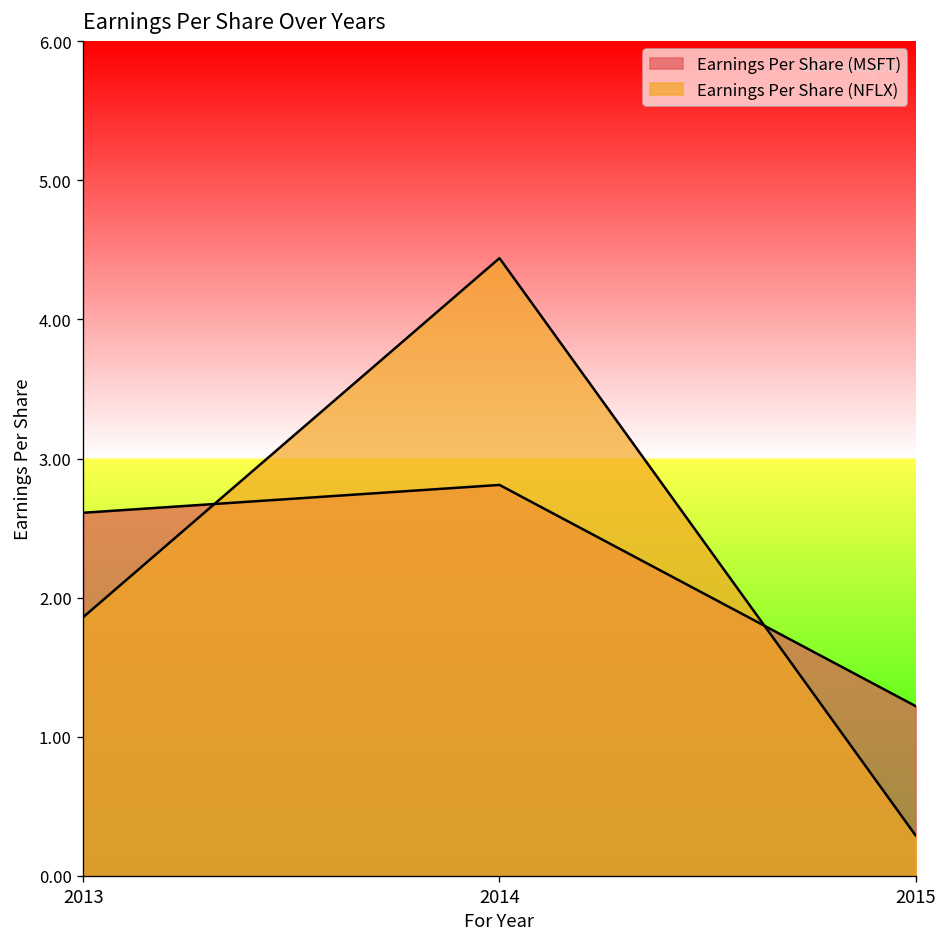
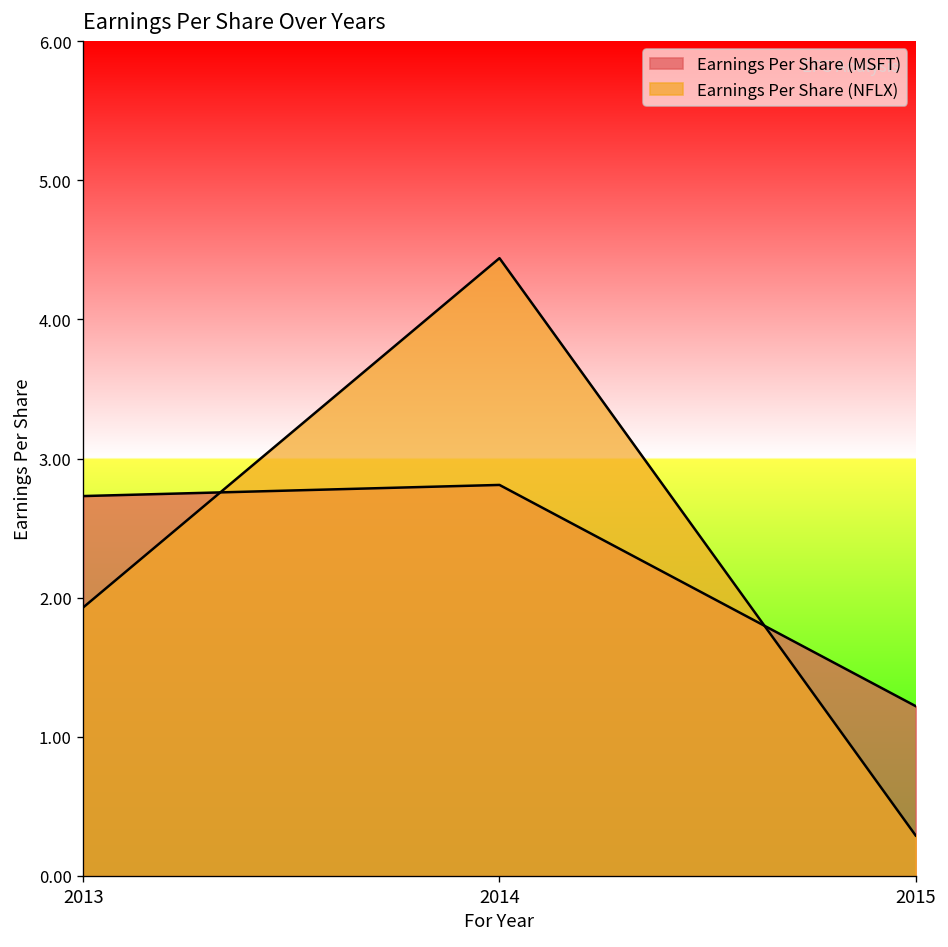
Earnings Per Share (MSFT), 2013: 2.61 -> 2.73
Earnings Per Share (NFLX), 2013: 1.86 -> 1.93
